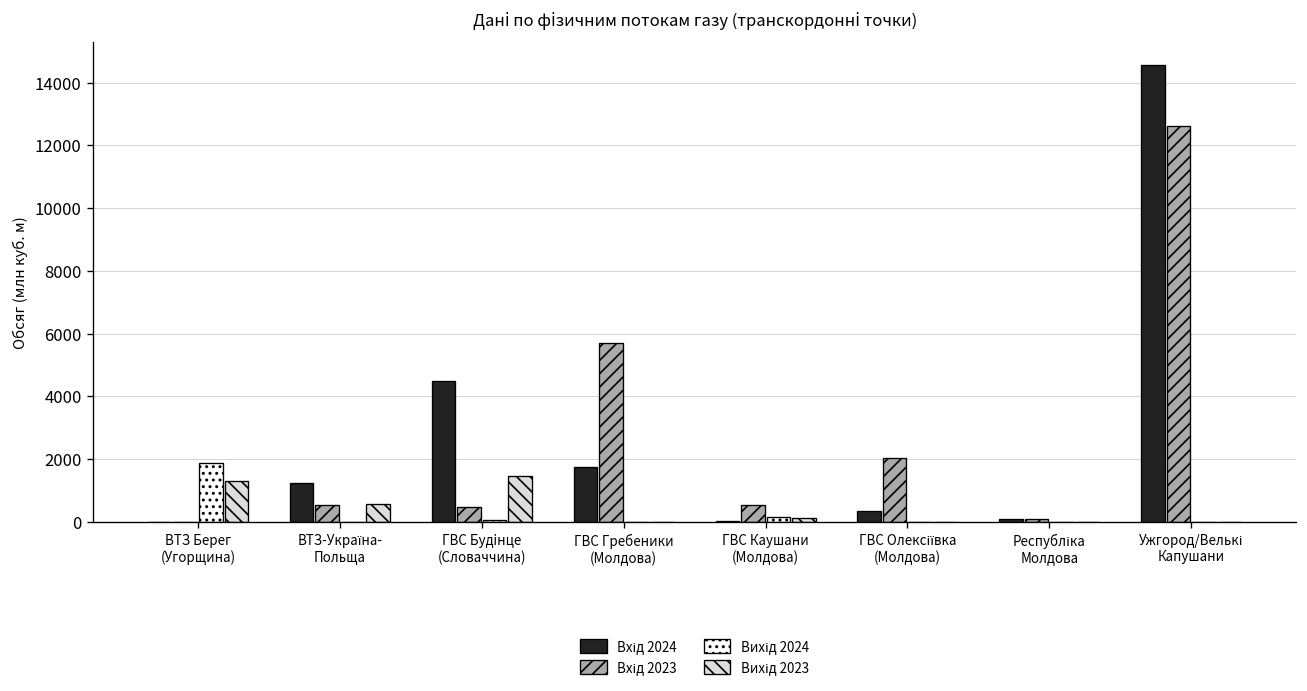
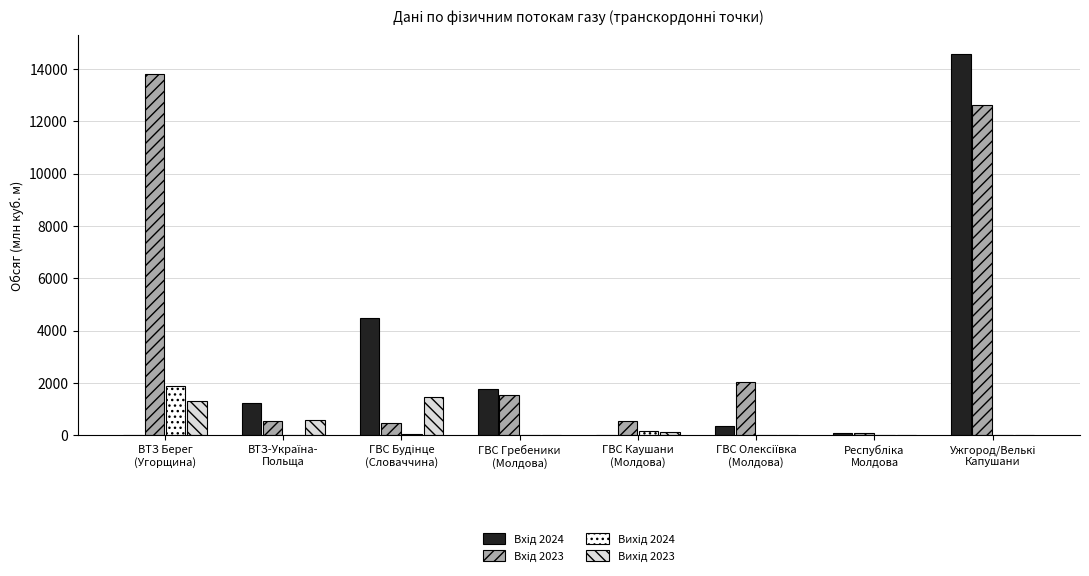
Вхід 2023, ВТЗ Берег (Угорщина): 0 -> 13800
Вхід 2023, ГВС Гребеники (Молдова): 5700 -> 1500
